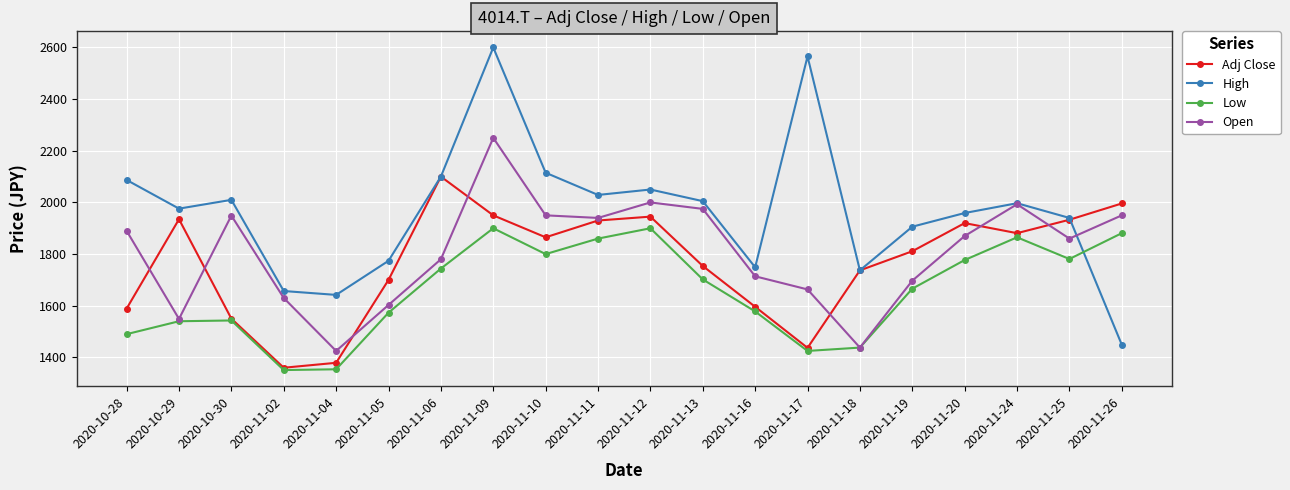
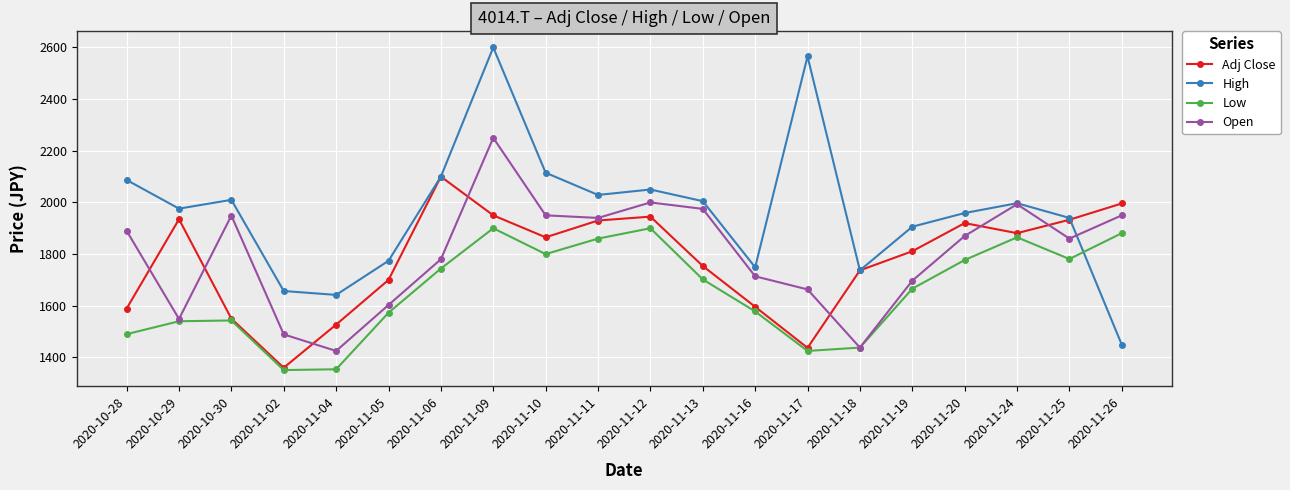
Open, 2020-11-02: 1630 -> 1490
Adj Close, 2020-11-04: 1380 -> 1530
